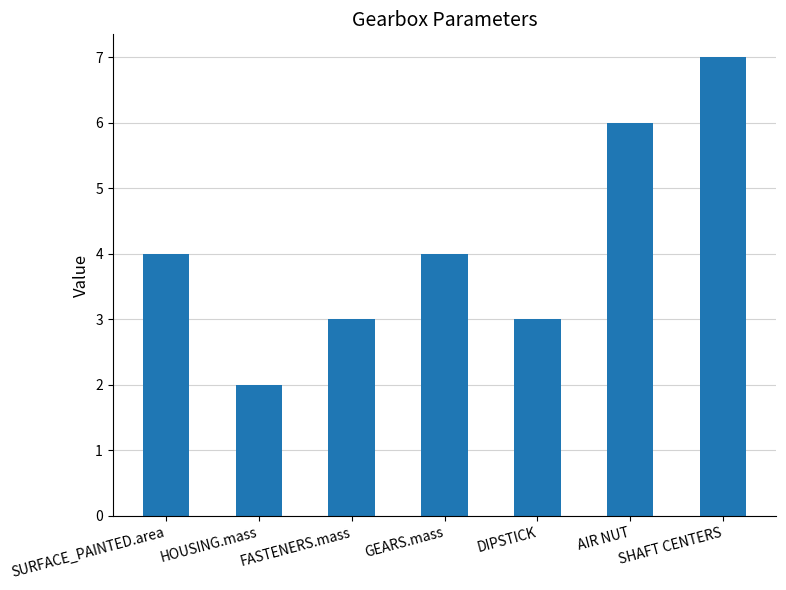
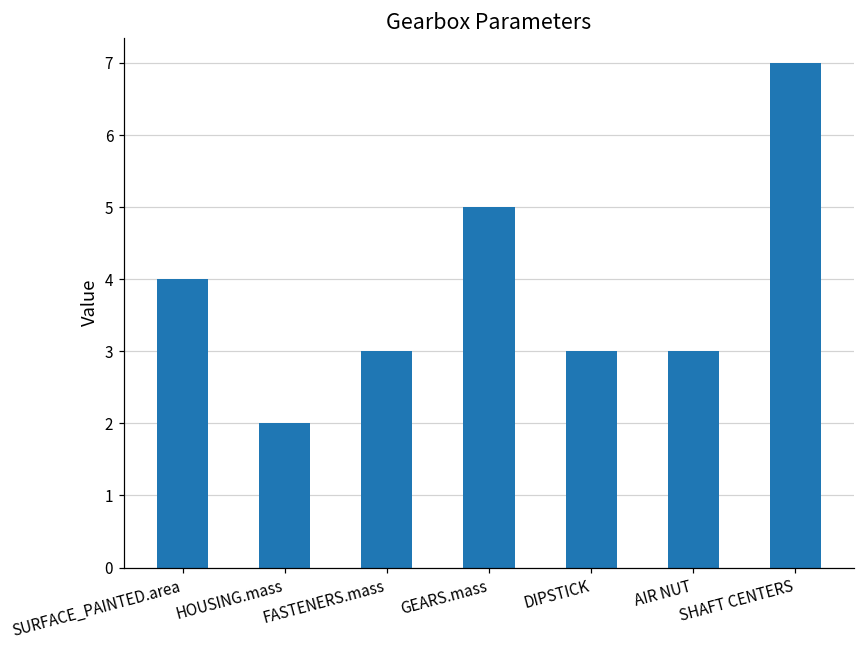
GEARS.mass: 4 -> 5
AIR NUT: 6 -> 3
